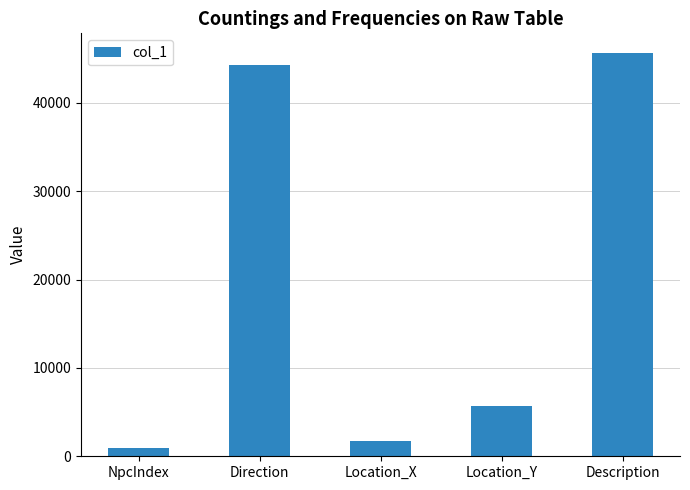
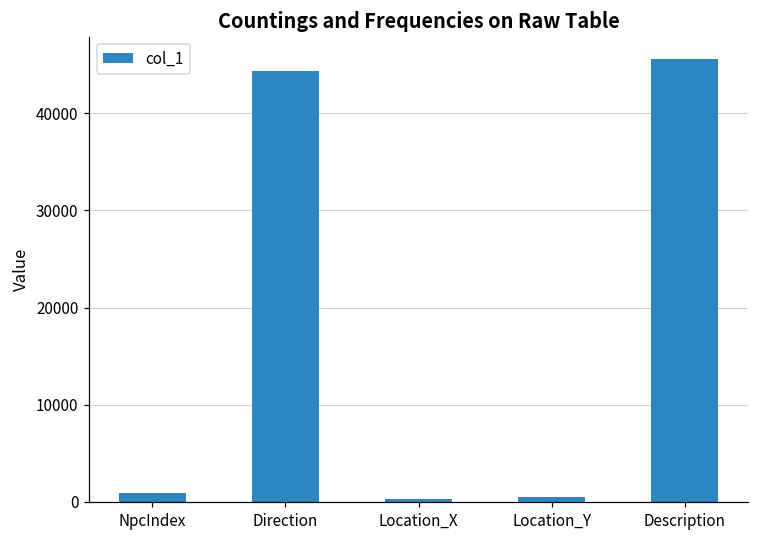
Location_X: 2000 -> 0
Location_Y: 6000 -> 0
